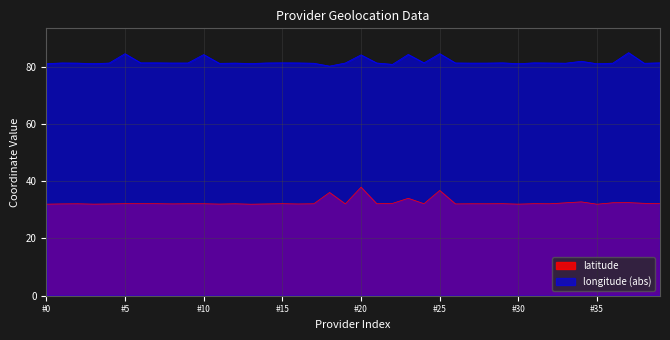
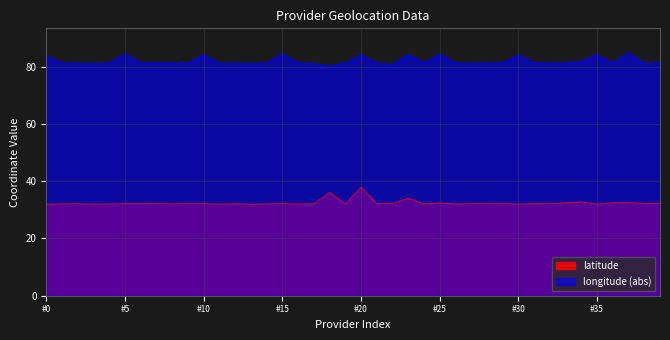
longitude (abs), #0: 81 -> 84
longitude (abs), #15: 81 -> 85
latitude, #25: 37 -> 32
longitude (abs), #30: 81 -> 84
longitude (abs), #35: 81 -> 84
